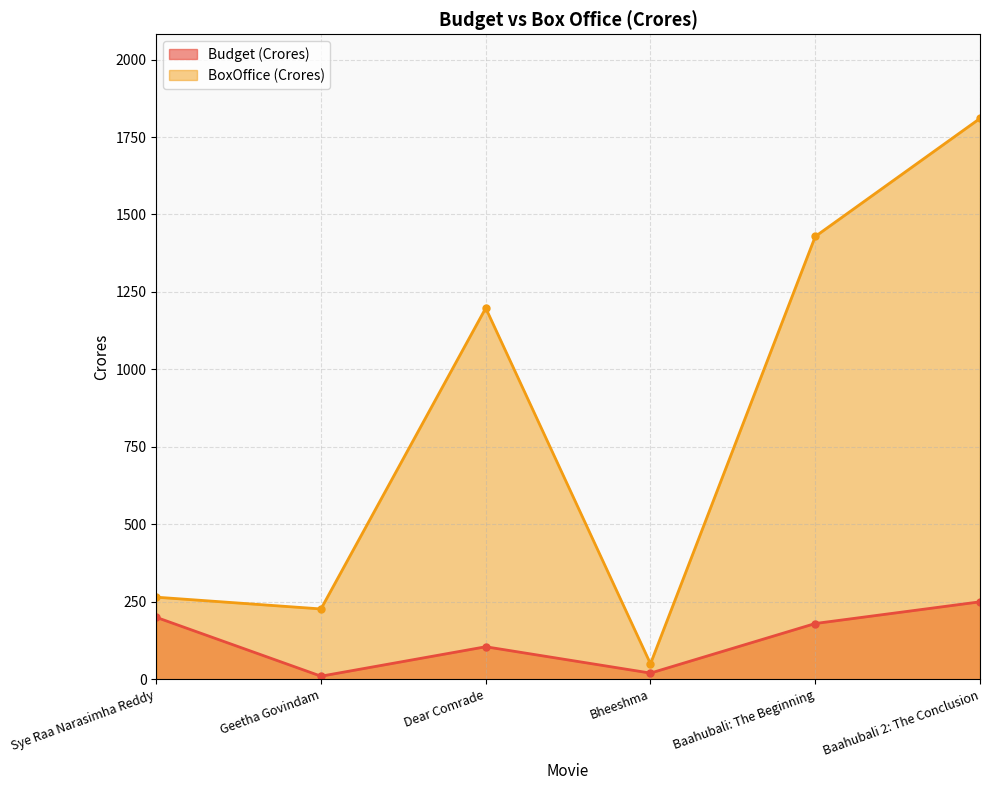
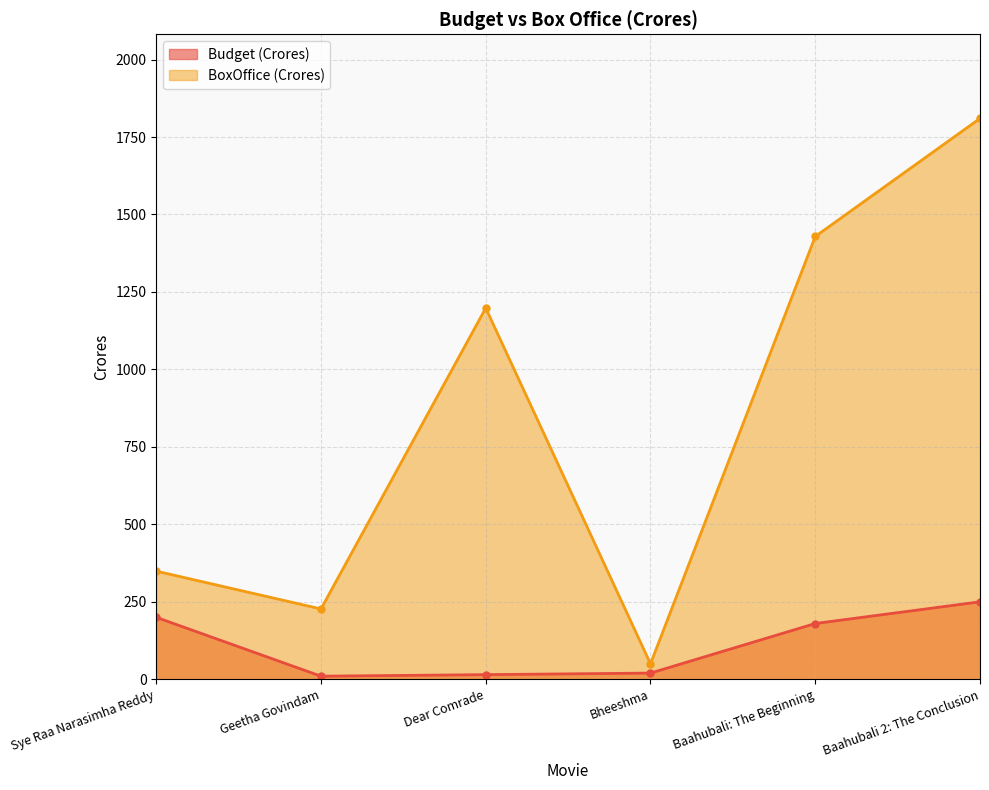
BoxOffice (Crores), Sye Raa Narasimha Reddy: 270 -> 350
Budget (Crores), Dear Comrade: 110 -> 20
